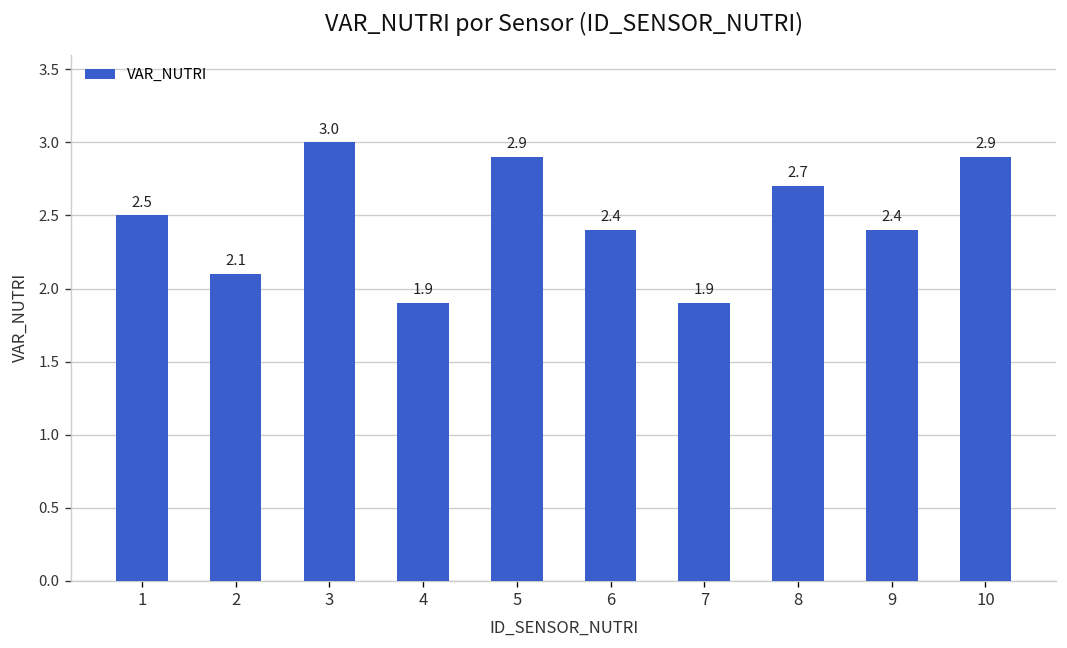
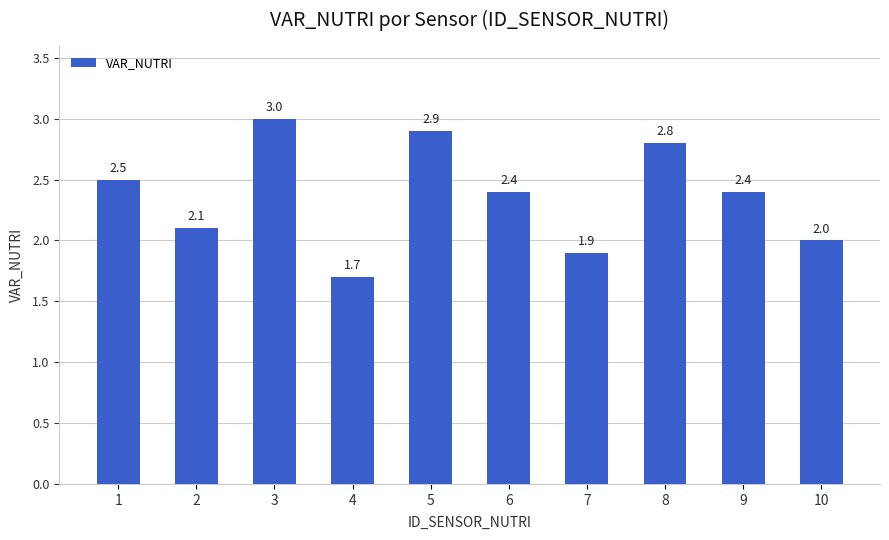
4: 1.9 -> 1.7
8: 2.7 -> 2.8
10: 2.9 -> 2.0
